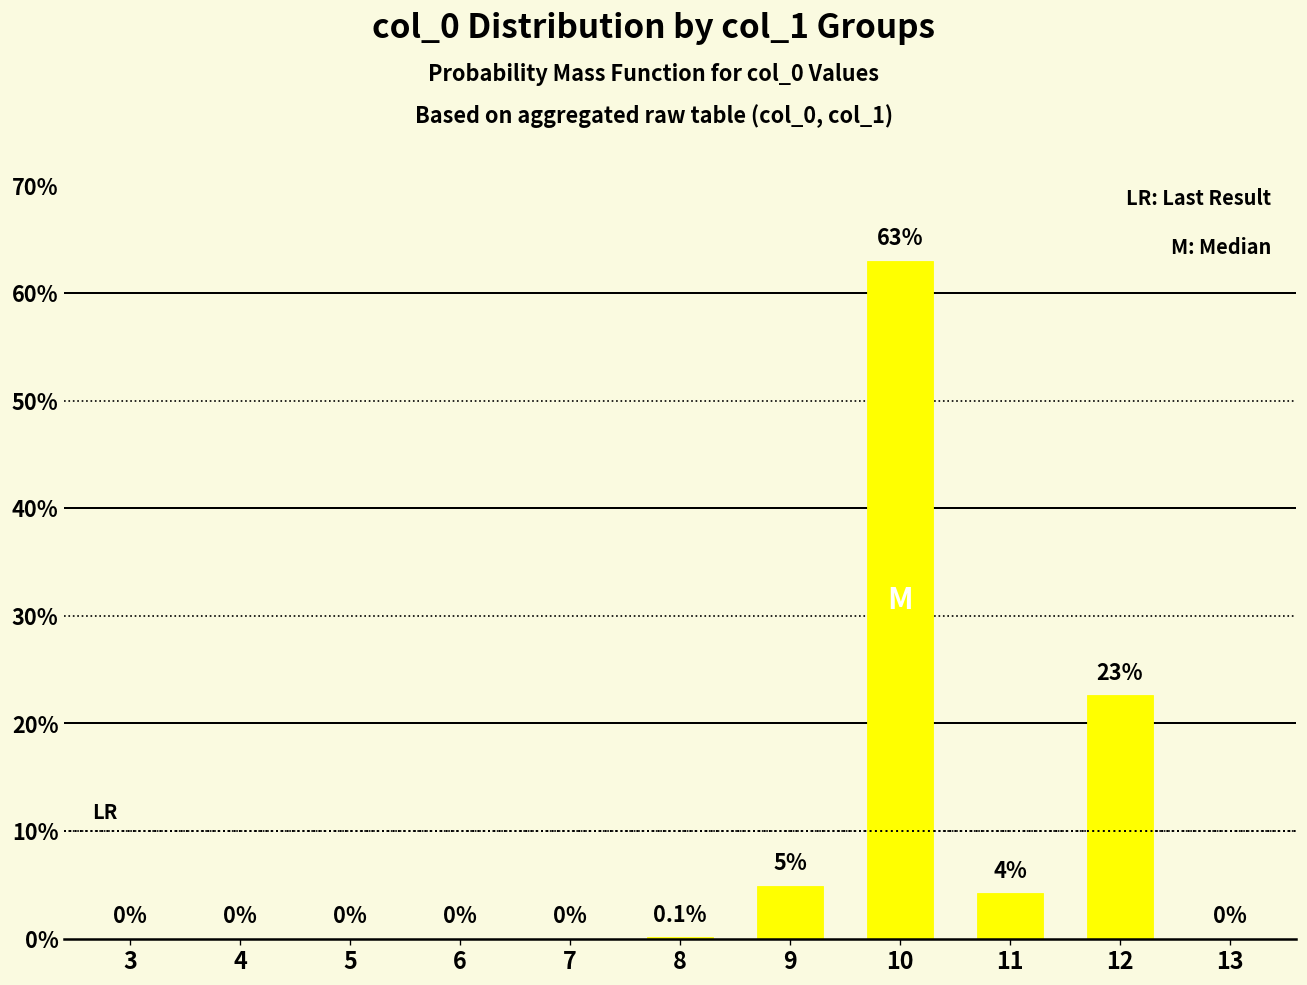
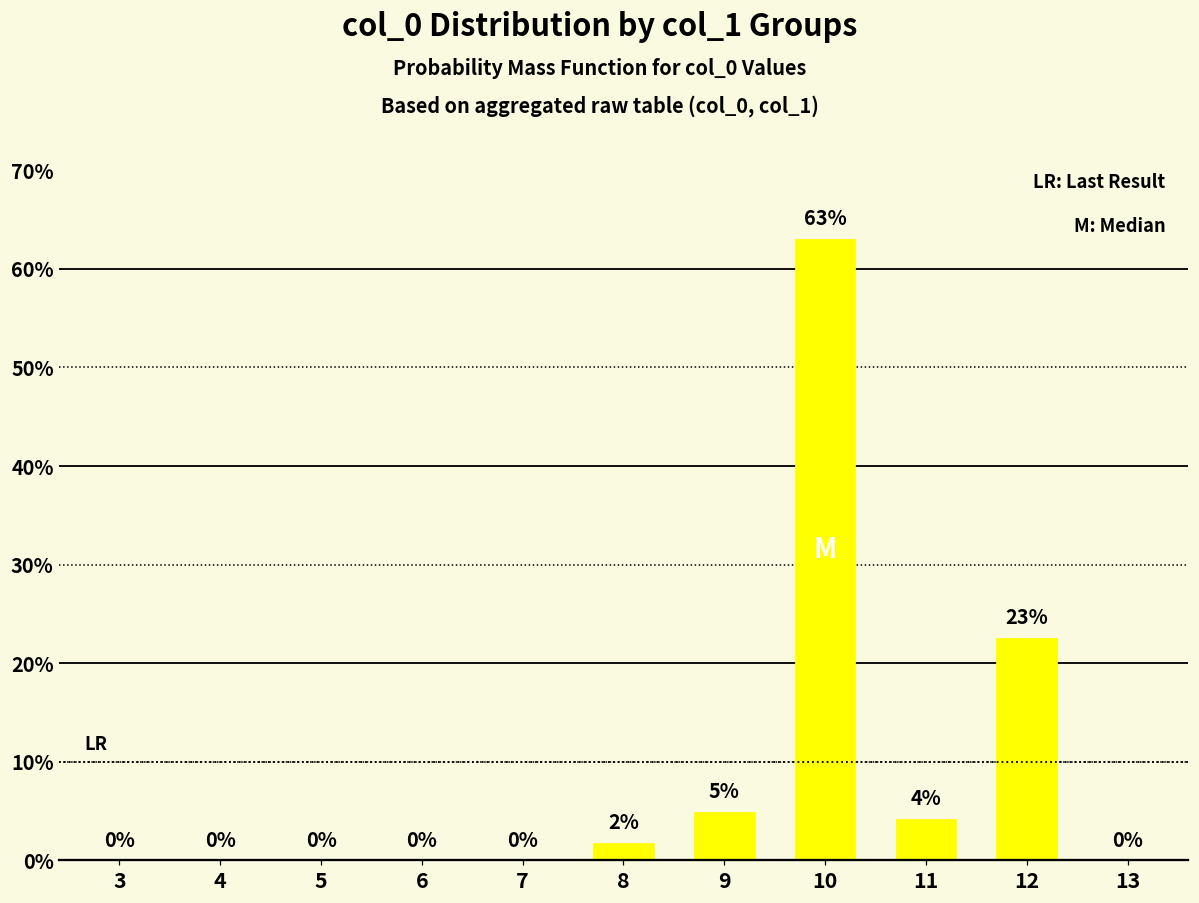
8: 0.1% -> 2%
